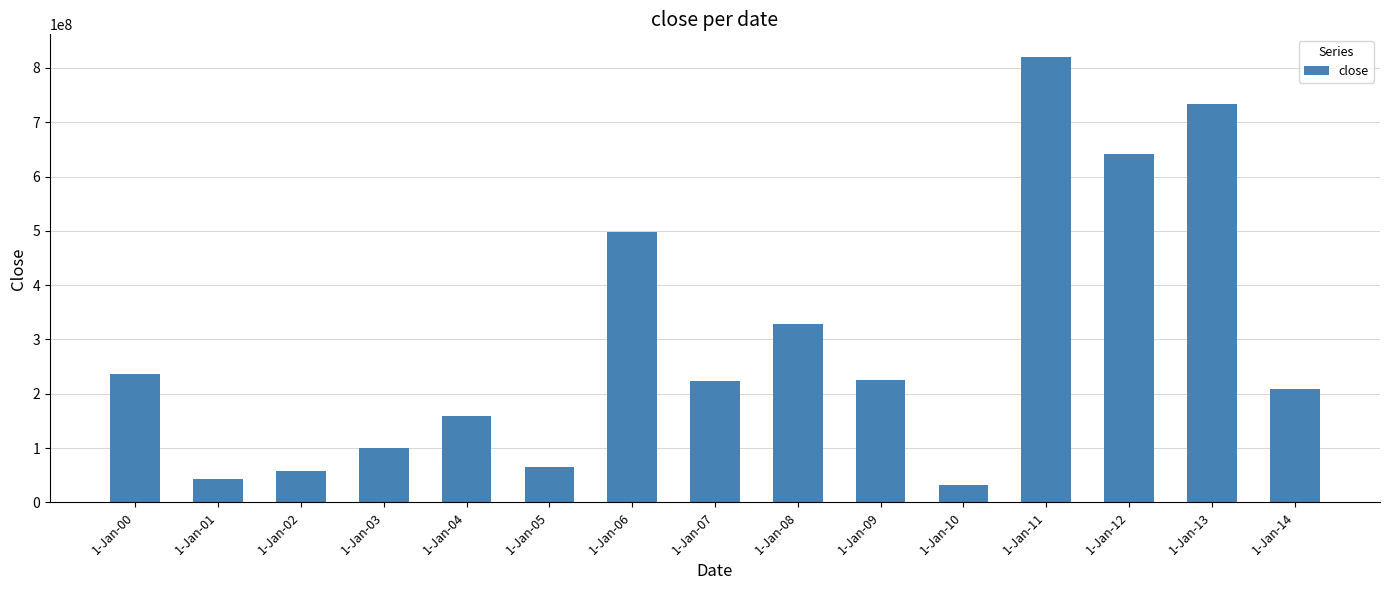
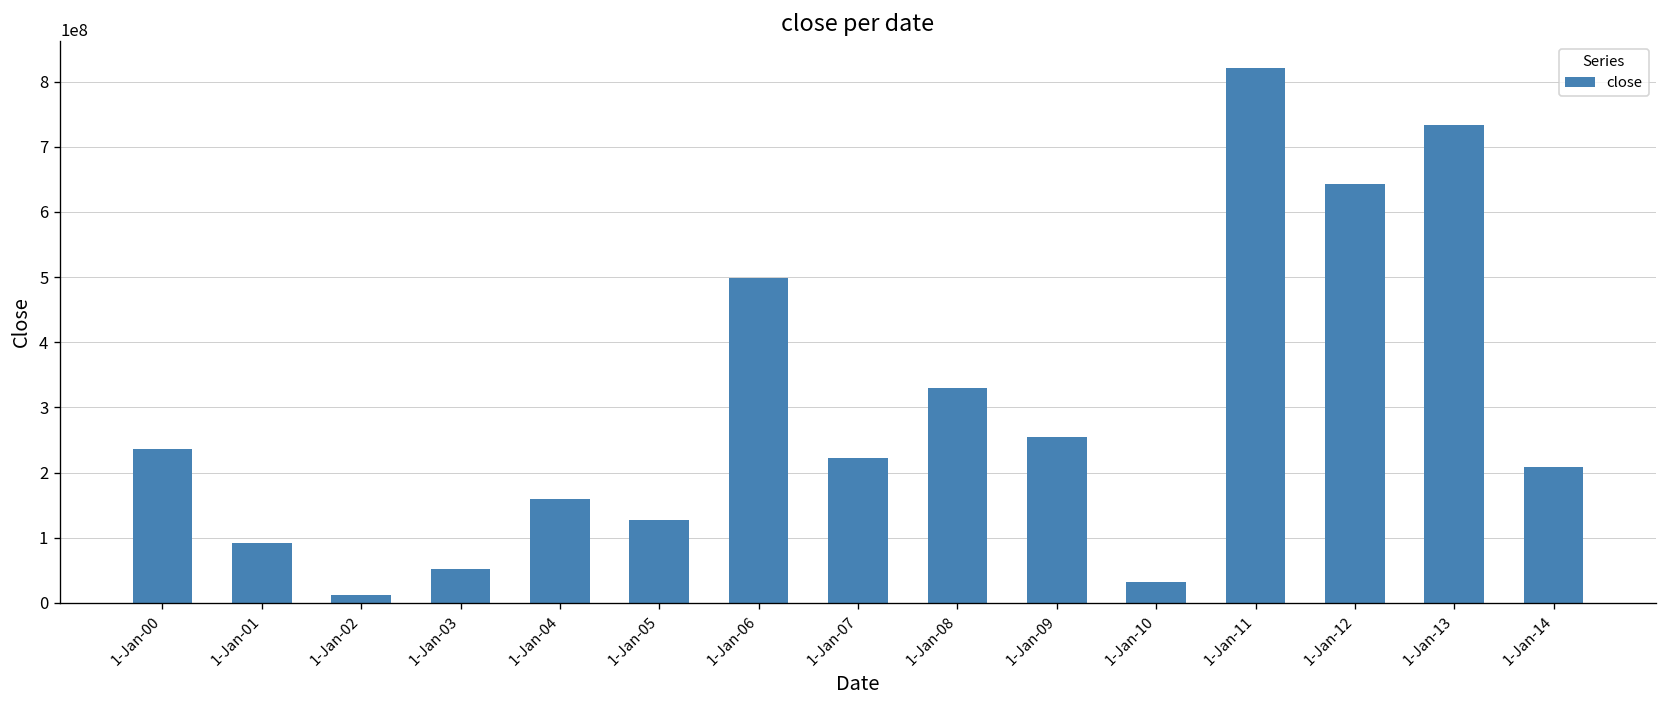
1-Jan-01: 40000000 -> 90000000
1-Jan-02: 60000000 -> 10000000
1-Jan-03: 100000000 -> 50000000
1-Jan-05: 70000000 -> 130000000
1-Jan-09: 220000000 -> 250000000
